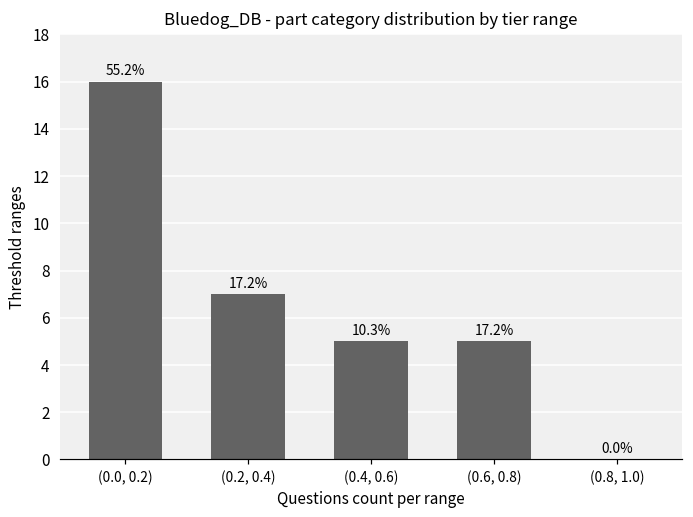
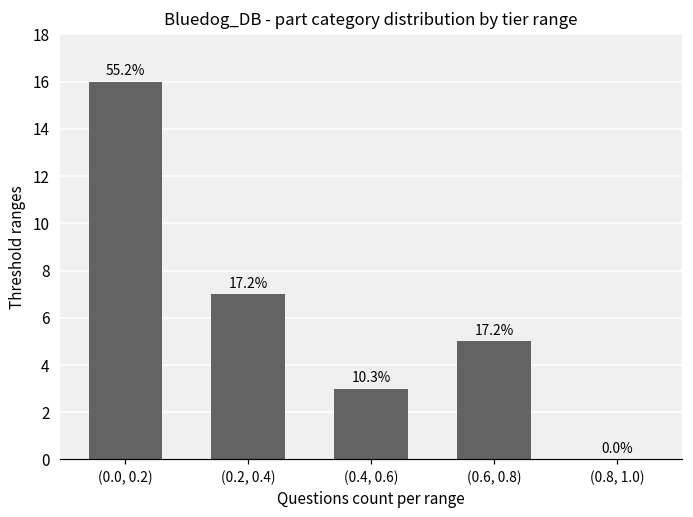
(0.4, 0.6): 5 -> 3
